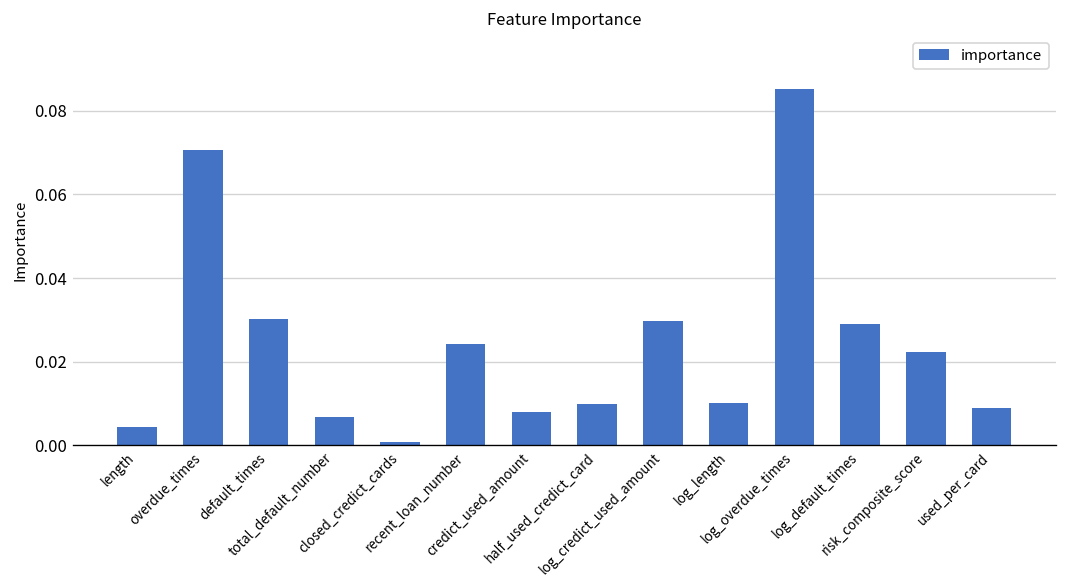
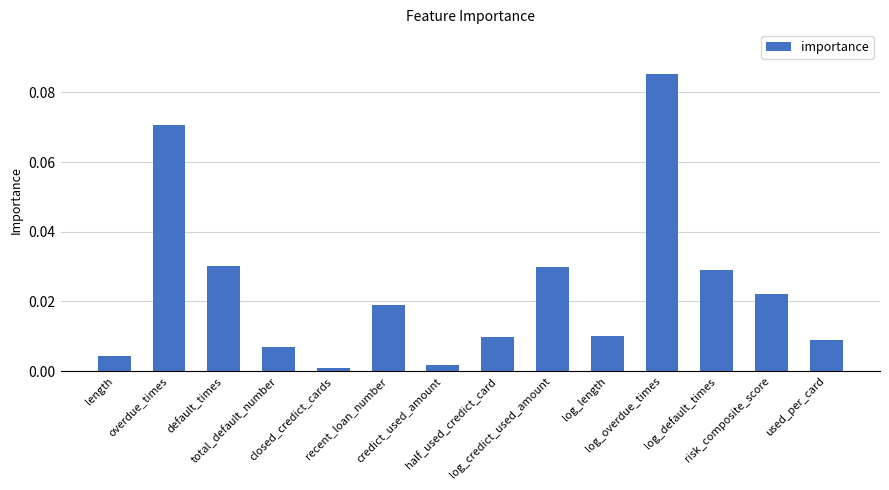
recent_loan_number: 0.024 -> 0.019
credict_used_amount: 0.008 -> 0.002
